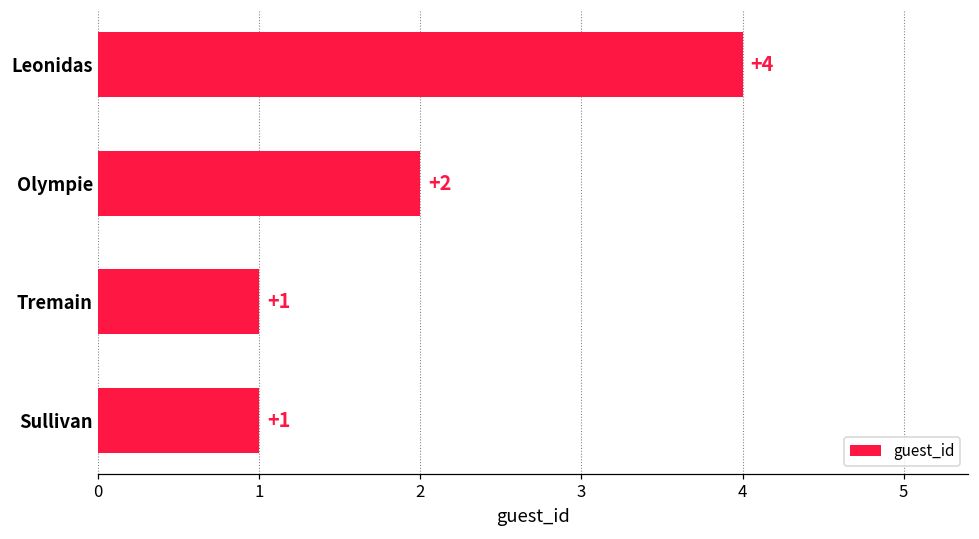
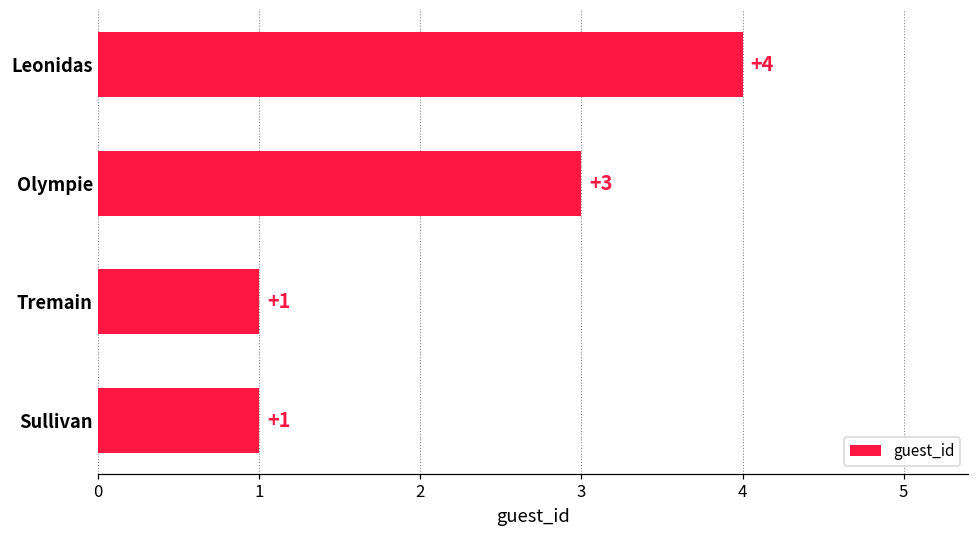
Olympie: +2 -> +3
